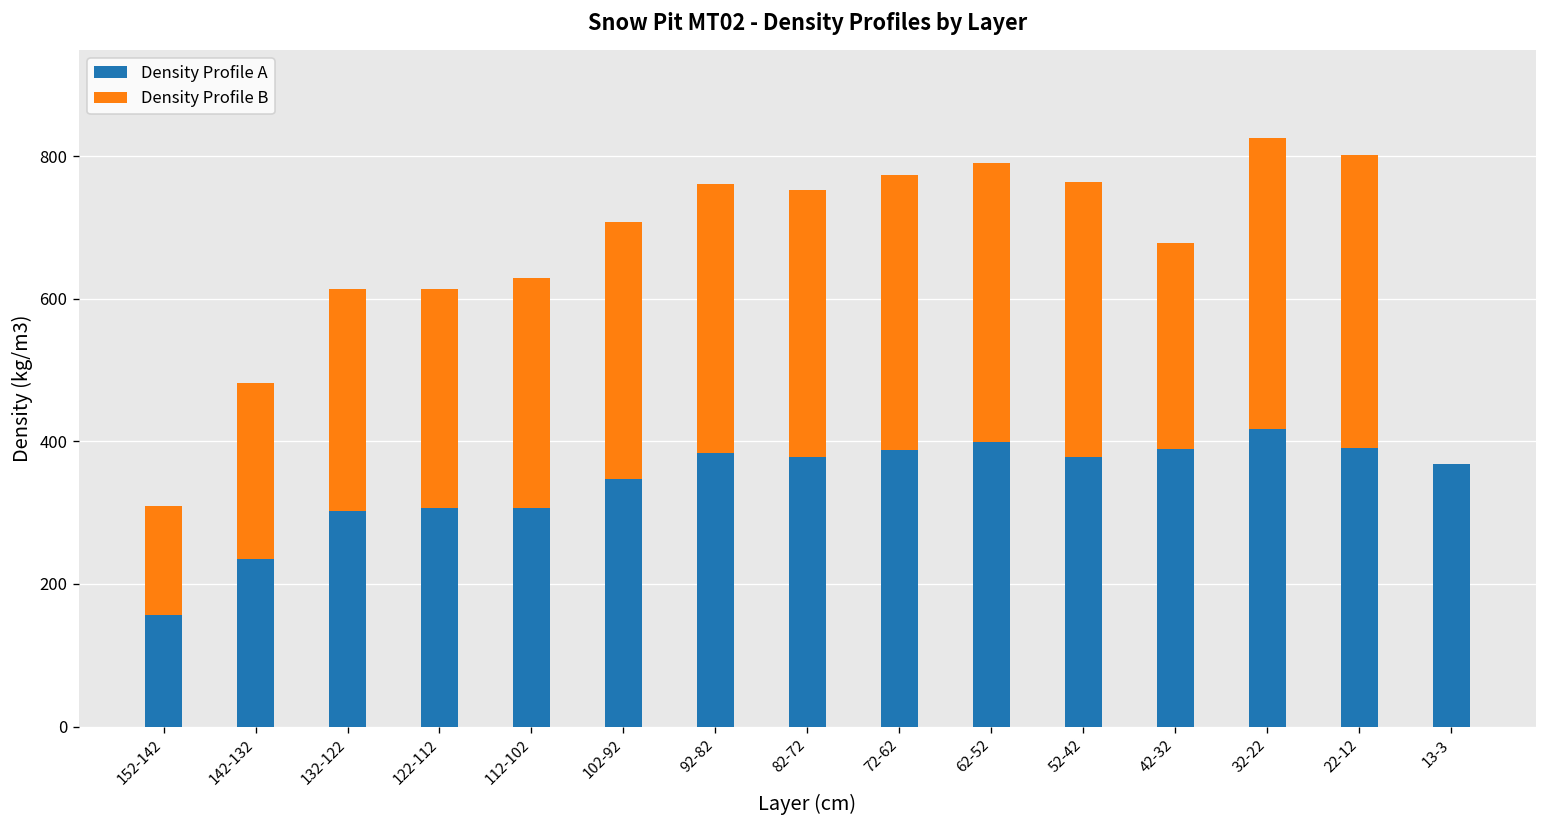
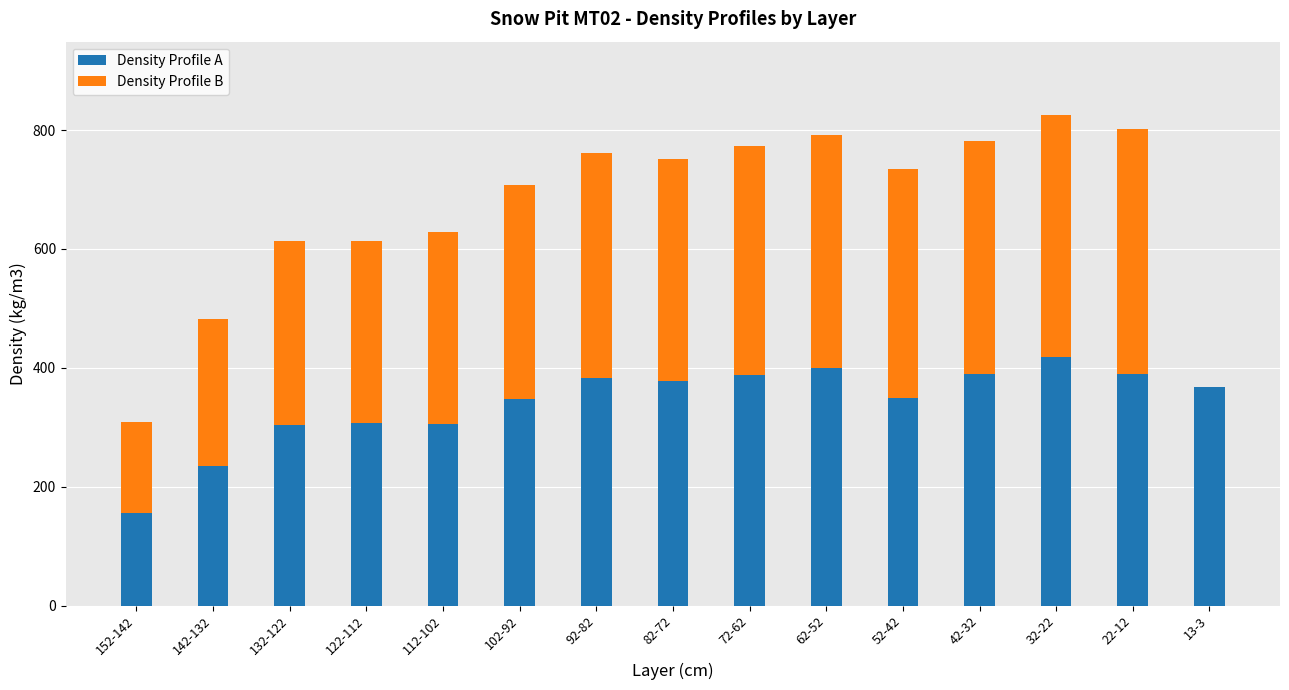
Density Profile A, 52-42: 380 -> 350
Density Profile B, 42-32: 290 -> 390
